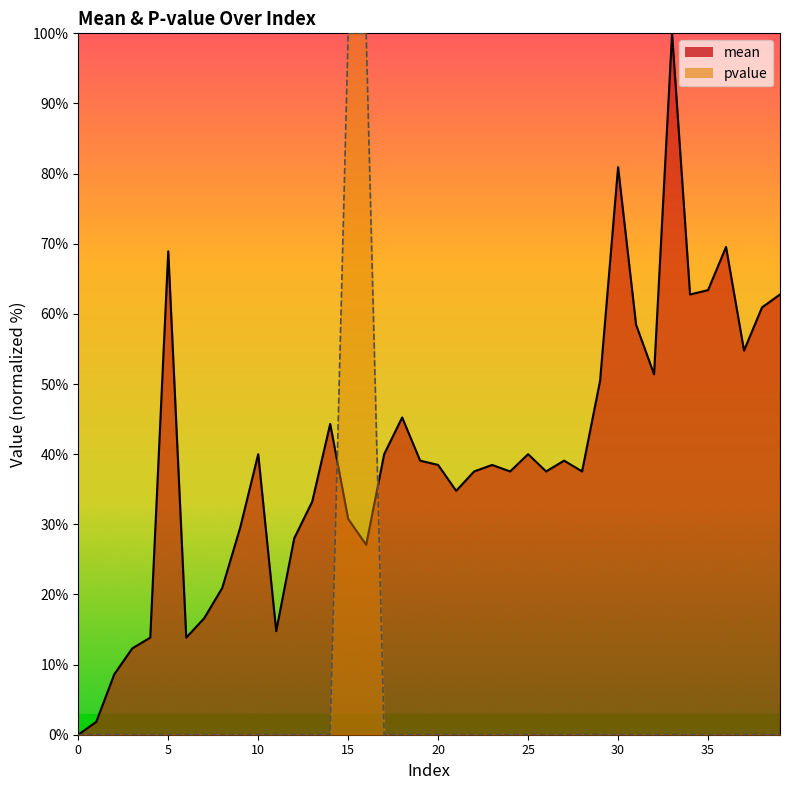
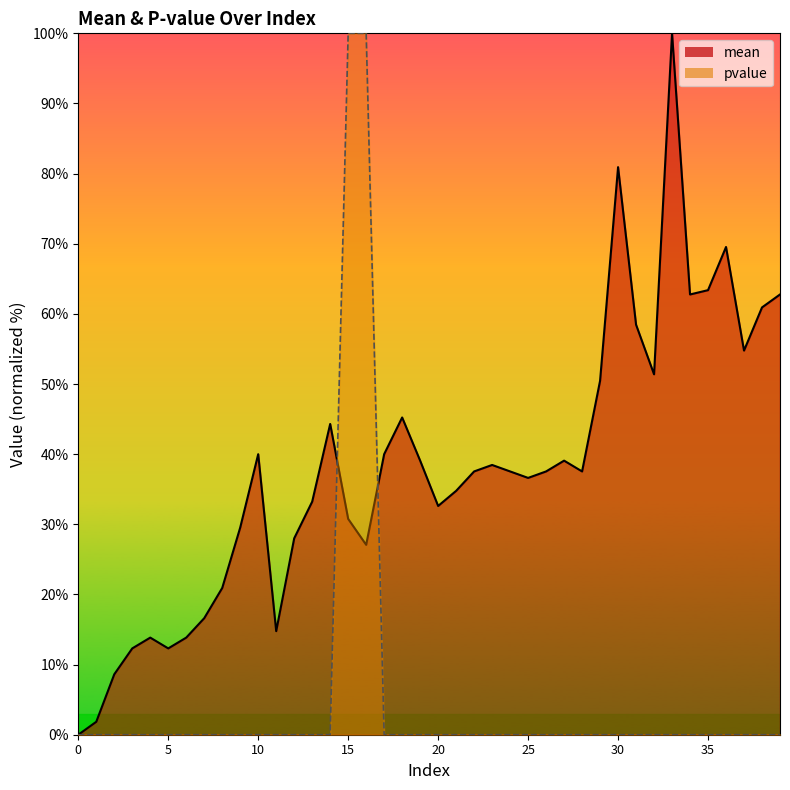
mean, 5: 69% -> 12%
mean, 20: 38% -> 33%
mean, 25: 40% -> 37%
